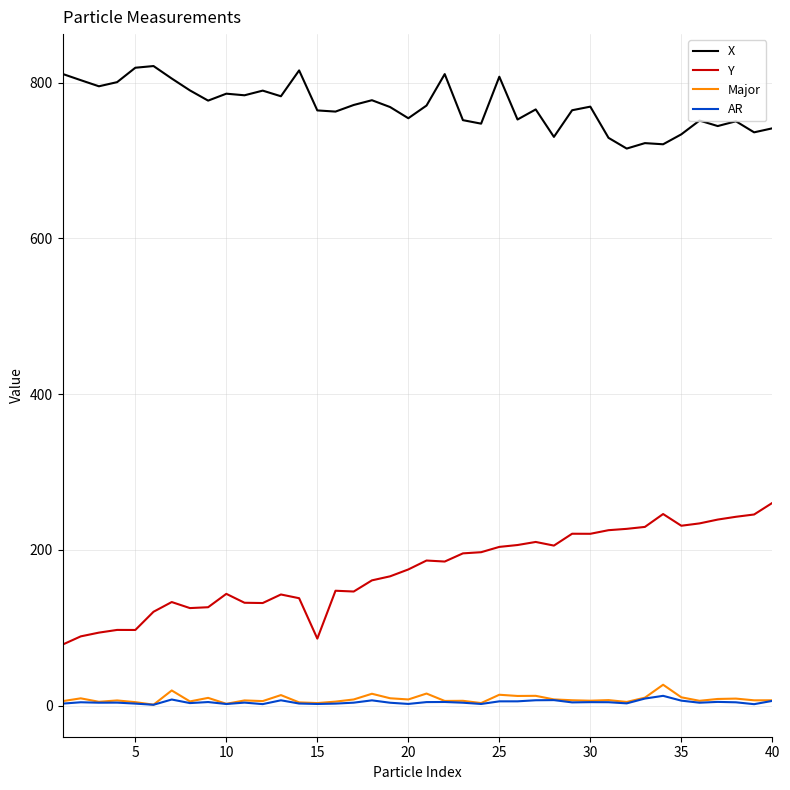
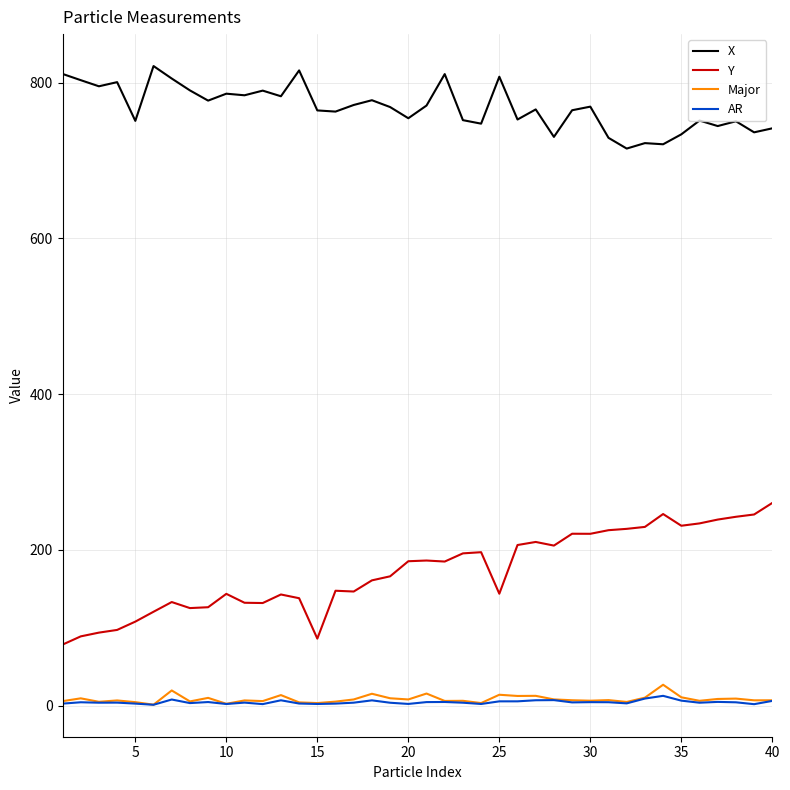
X, 5: 820 -> 750
Y, 5: 100 -> 110
Y, 20: 170 -> 190
Y, 25: 200 -> 140
